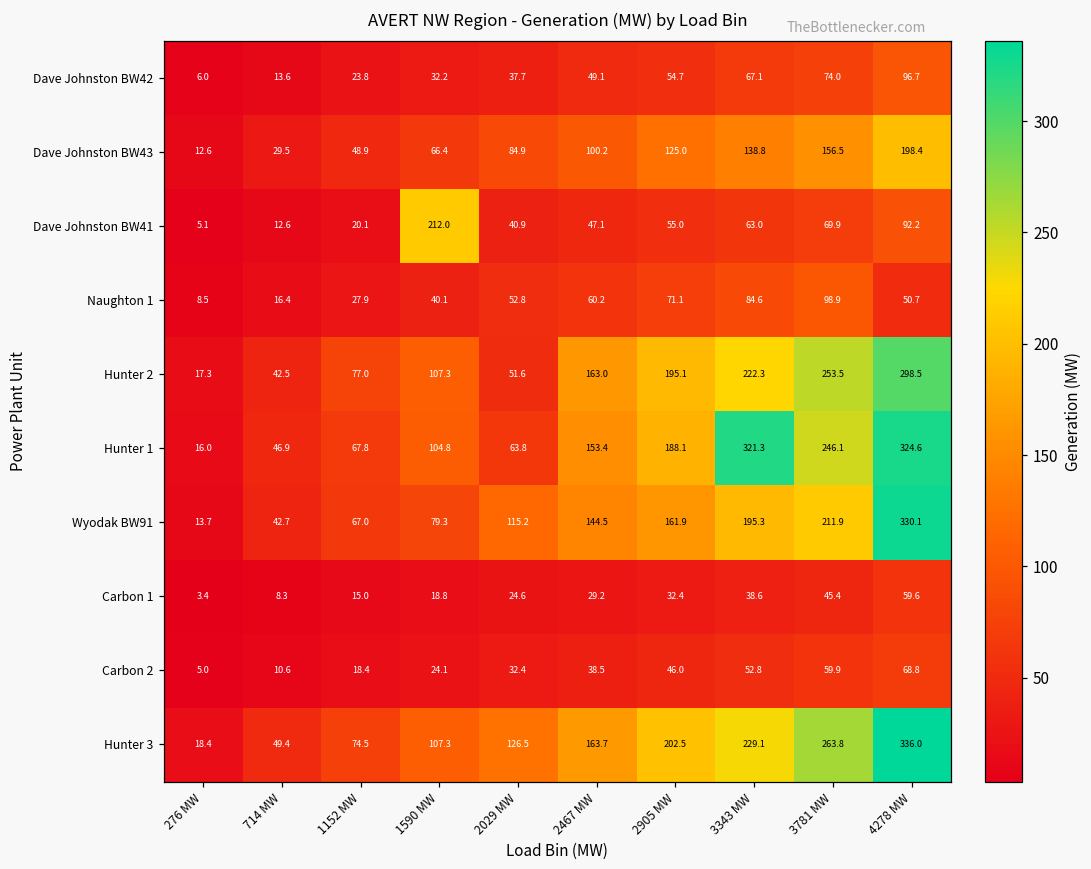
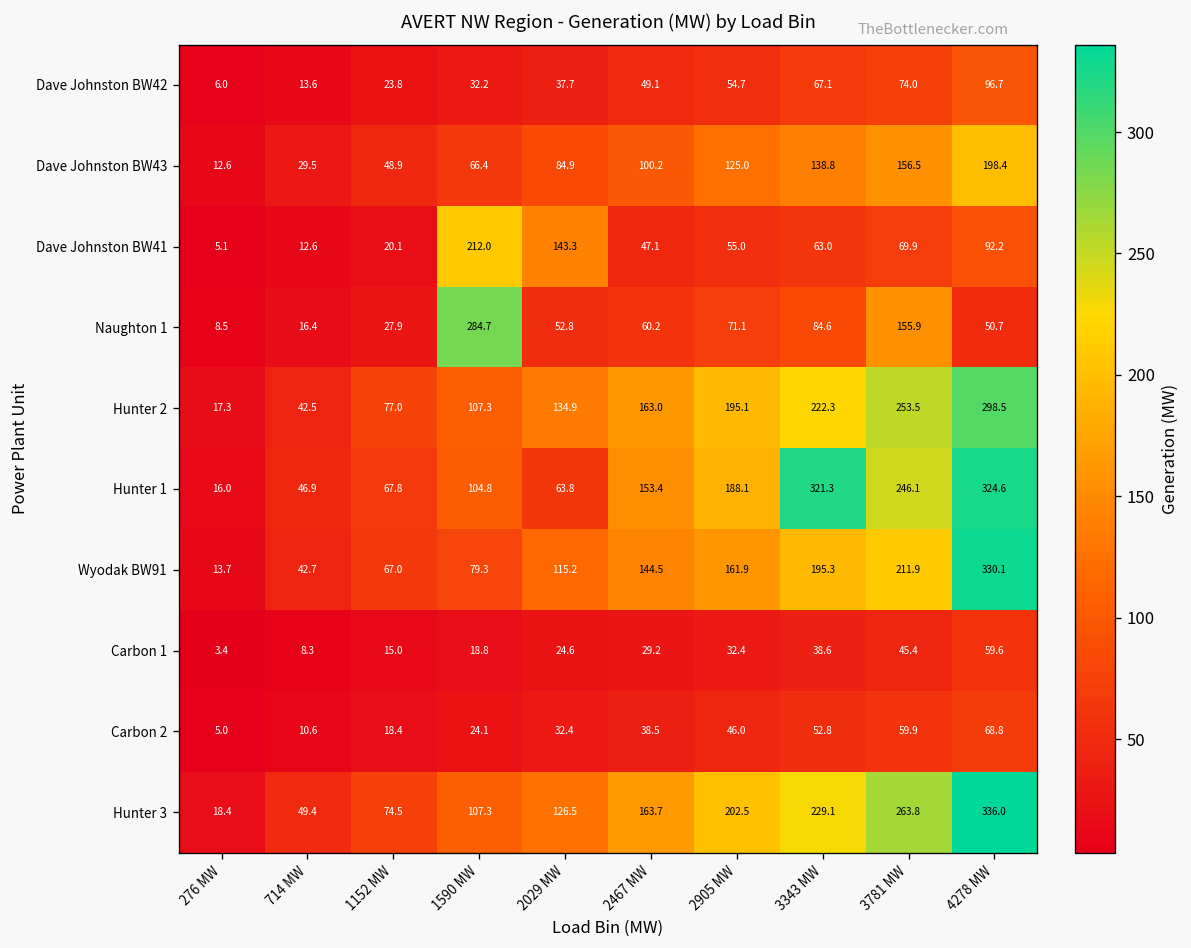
Dave Johnston BW41, 2029 MW: 40.9 -> 143.3
Naughton 1, 1590 MW: 40.1 -> 284.7
Naughton 1, 3781 MW: 98.9 -> 155.9
Hunter 2, 2029 MW: 51.6 -> 134.9
